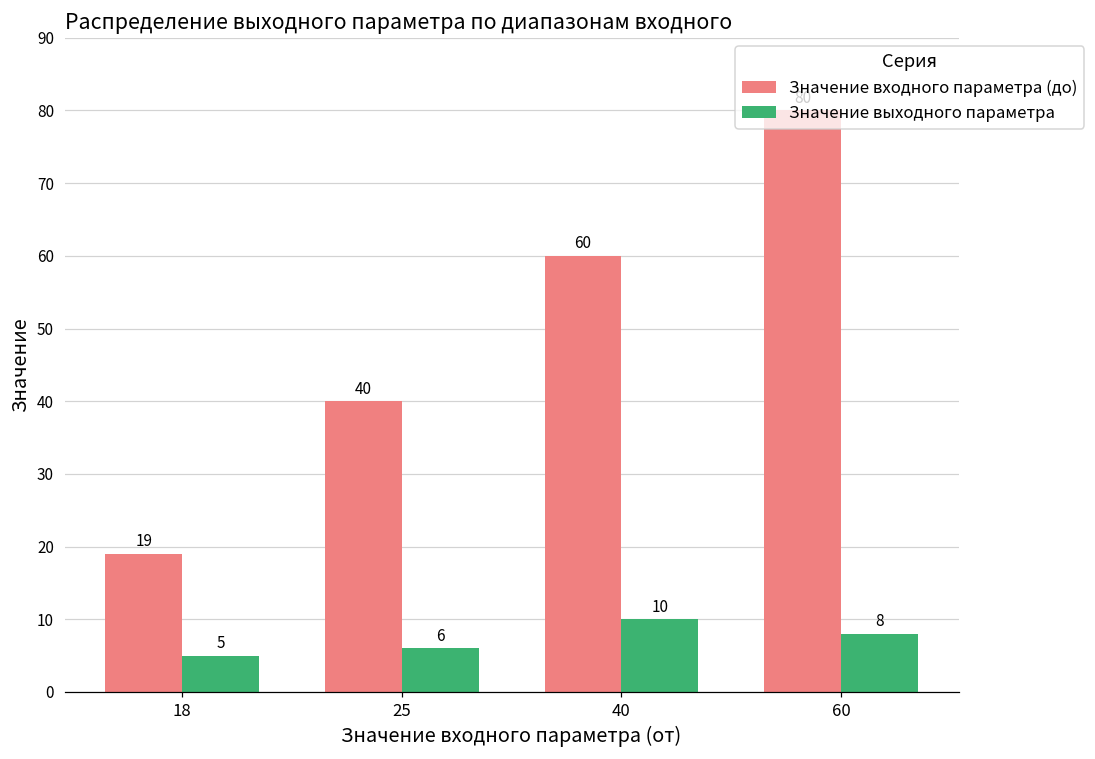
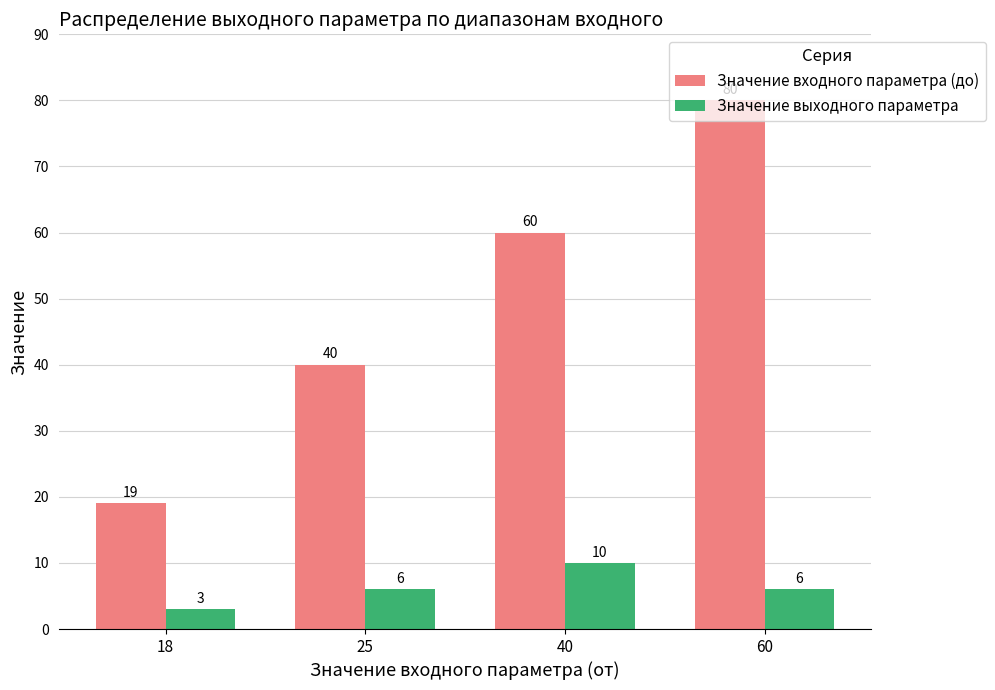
Значение выходного параметра, 18: 5 -> 3
Значение выходного параметра, 60: 8 -> 6
